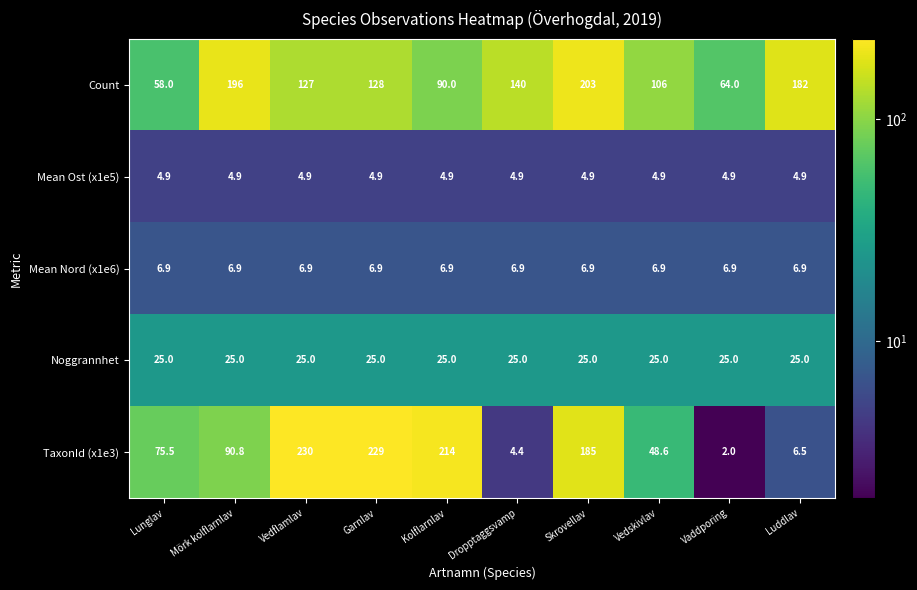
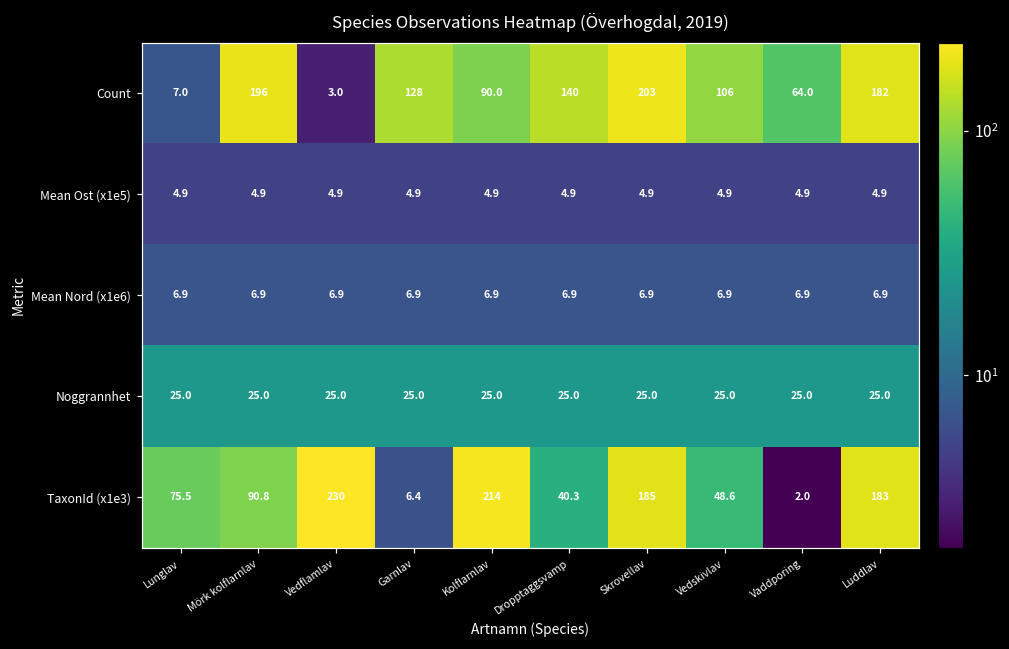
Count, Lunglav: 58.0 -> 7.0
Count, Vedflamlav: 127 -> 3.0
TaxonId (x1e3), Garnlav: 229 -> 6.4
TaxonId (x1e3), Dropptaggsvamp: 4.4 -> 40.3
TaxonId (x1e3), Luddlav: 6.5 -> 183
